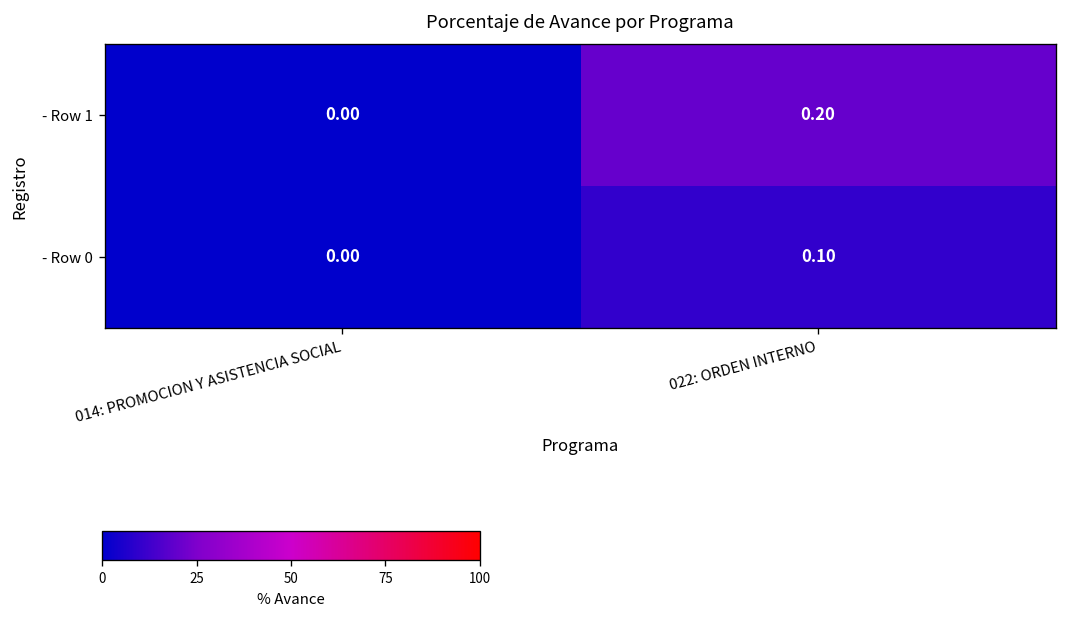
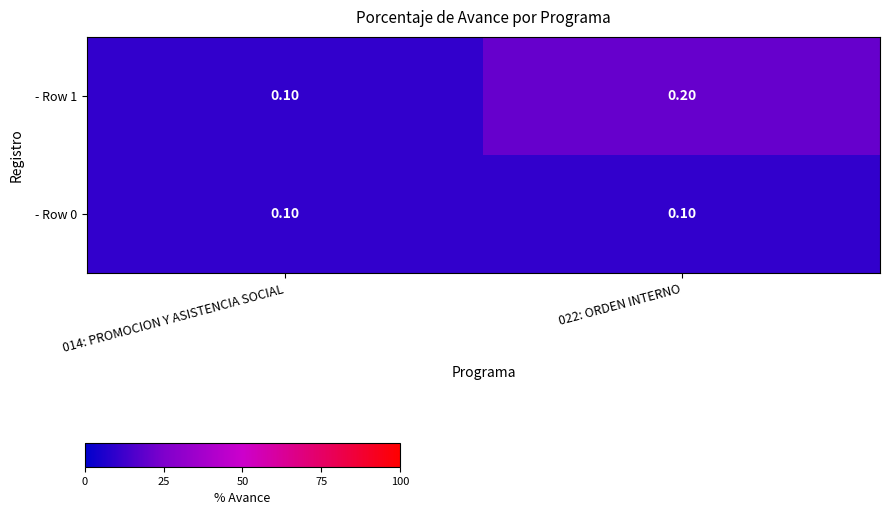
- Row 1, 014: PROMOCION Y ASISTENCIA SOCIAL: 0.00 -> 0.10
- Row 0, 014: PROMOCION Y ASISTENCIA SOCIAL: 0.00 -> 0.10
